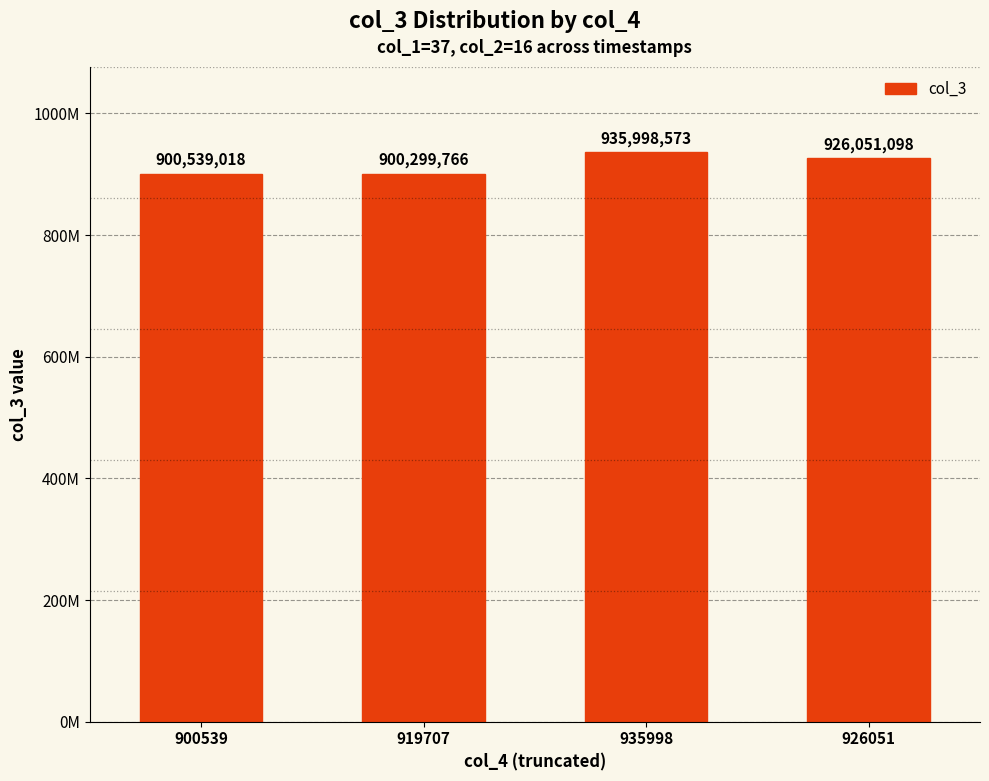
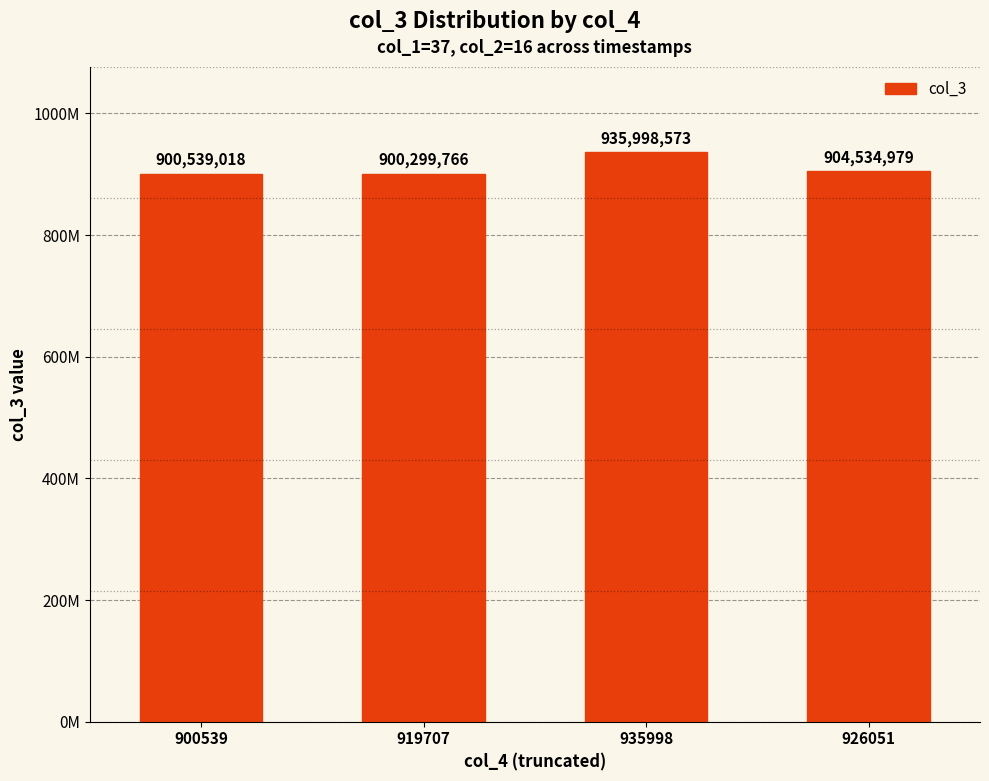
926051: 926,051,098 -> 904,534,979
